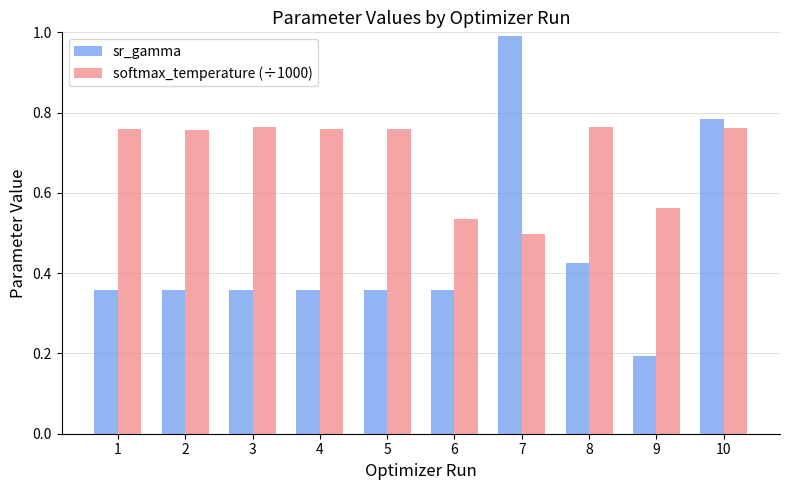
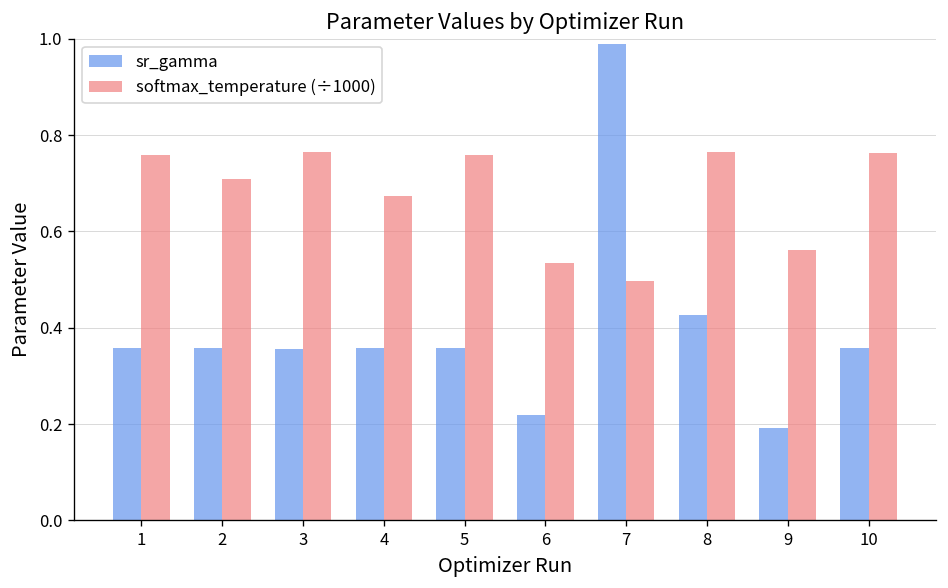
softmax_temperature (÷1000), 2: 0.76 -> 0.71
softmax_temperature (÷1000), 4: 0.76 -> 0.67
sr_gamma, 6: 0.36 -> 0.22
sr_gamma, 10: 0.78 -> 0.36
